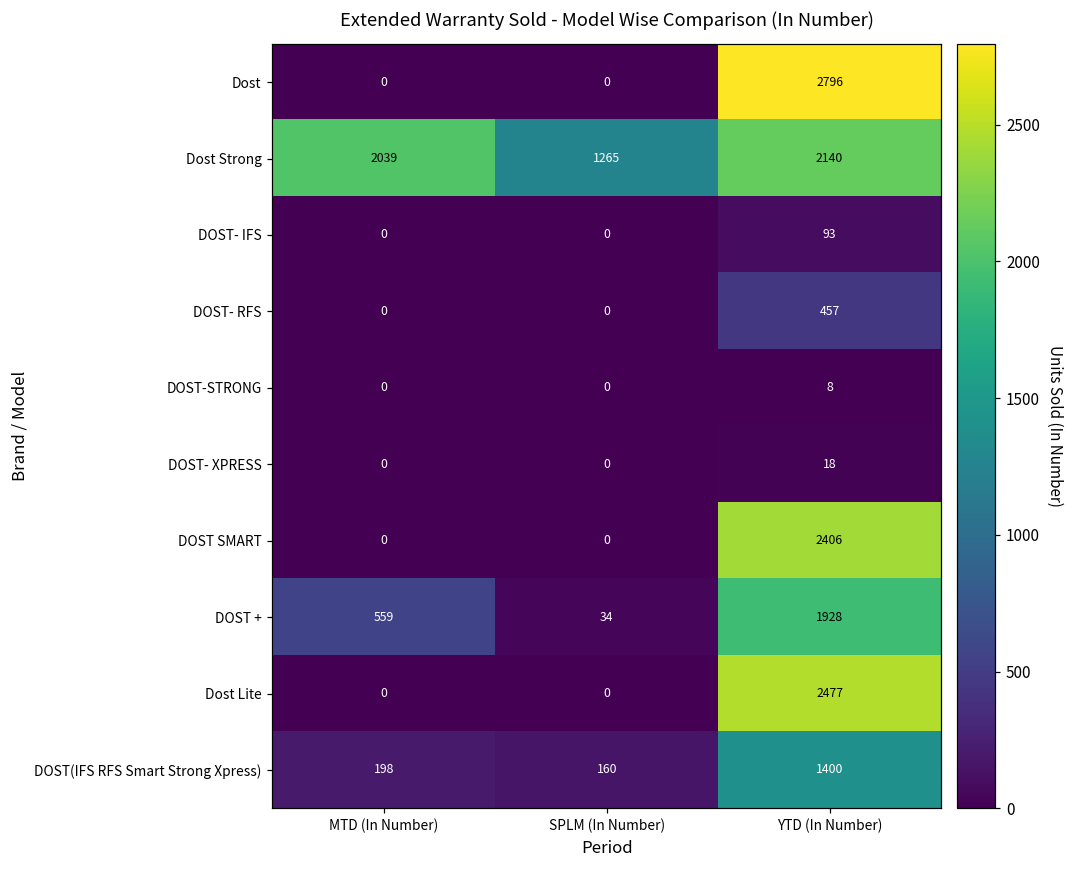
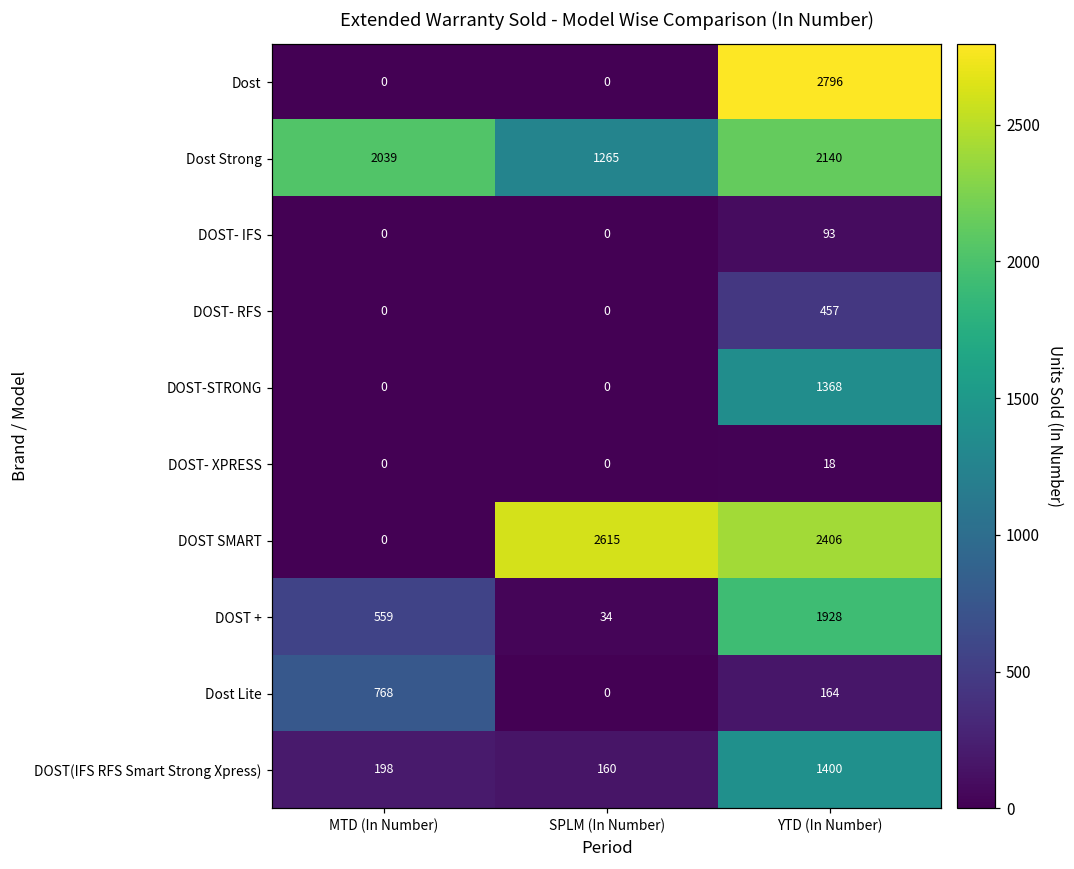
DOST-STRONG, YTD (In Number): 8 -> 1368
DOST SMART, SPLM (In Number): 0 -> 2615
Dost Lite, MTD (In Number): 0 -> 768
Dost Lite, YTD (In Number): 2477 -> 164
